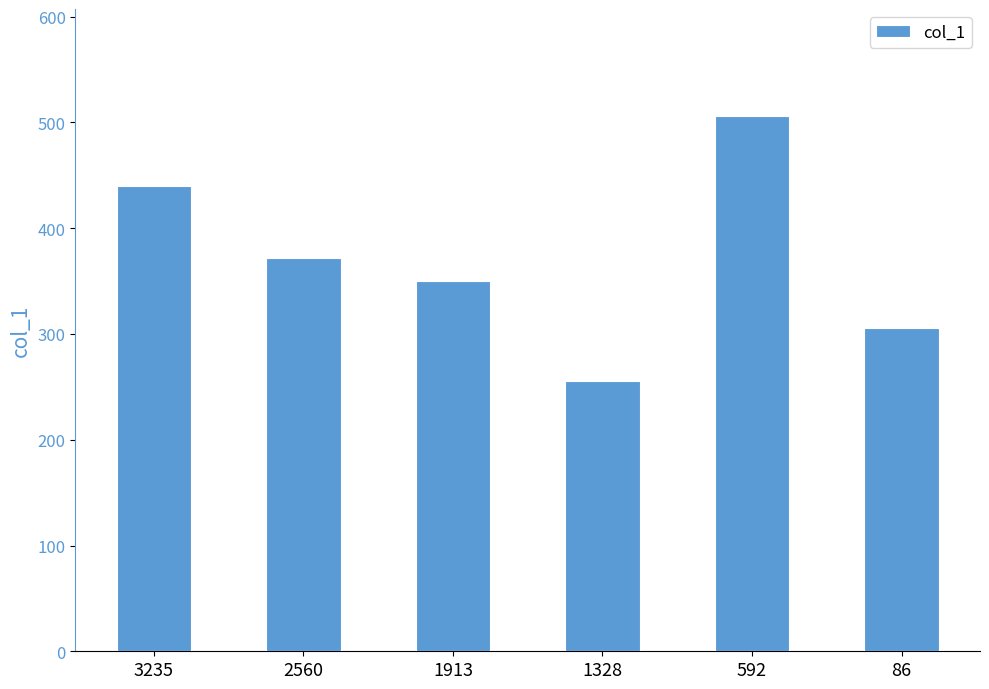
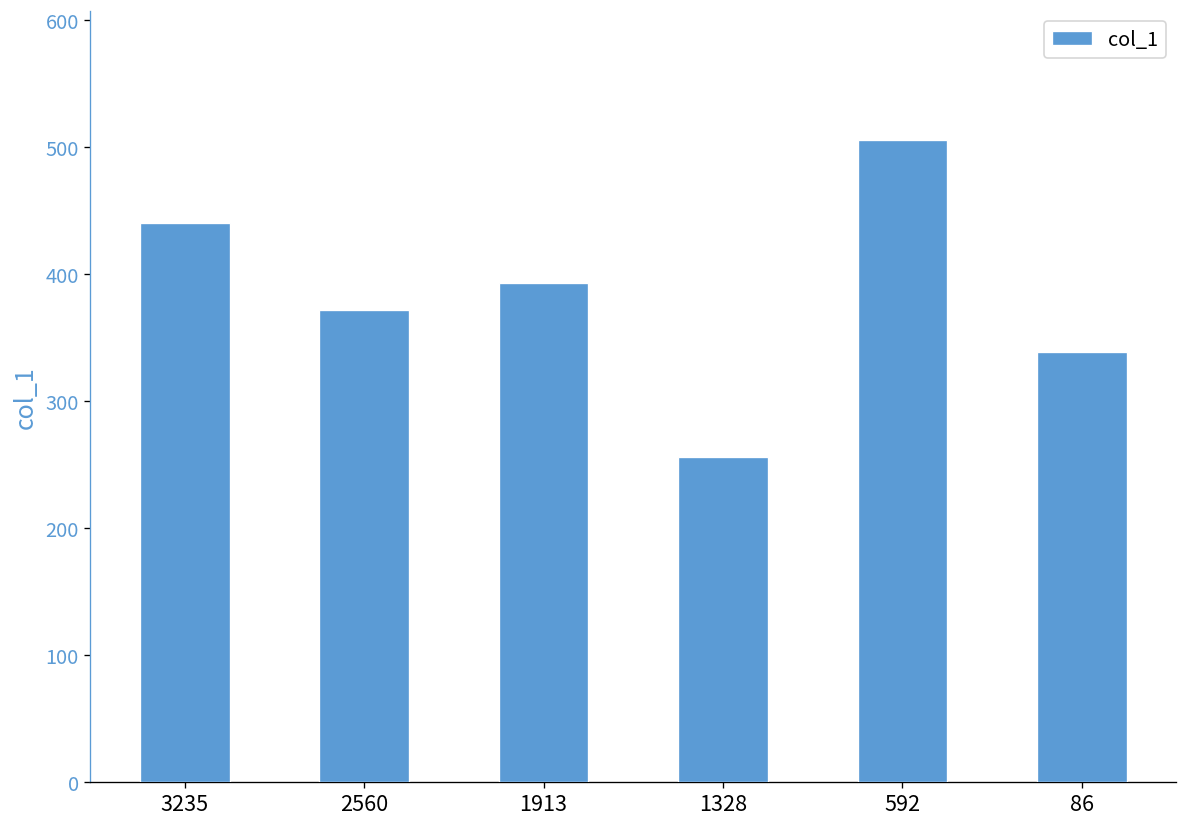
1913: 350 -> 393
86: 306 -> 339
